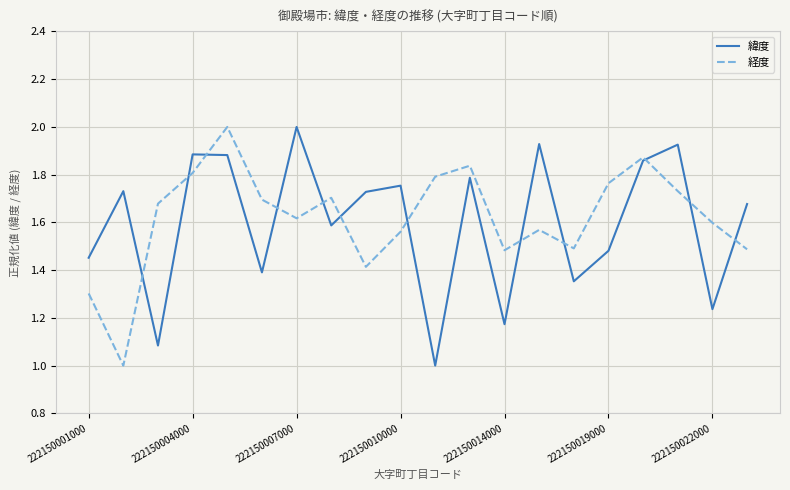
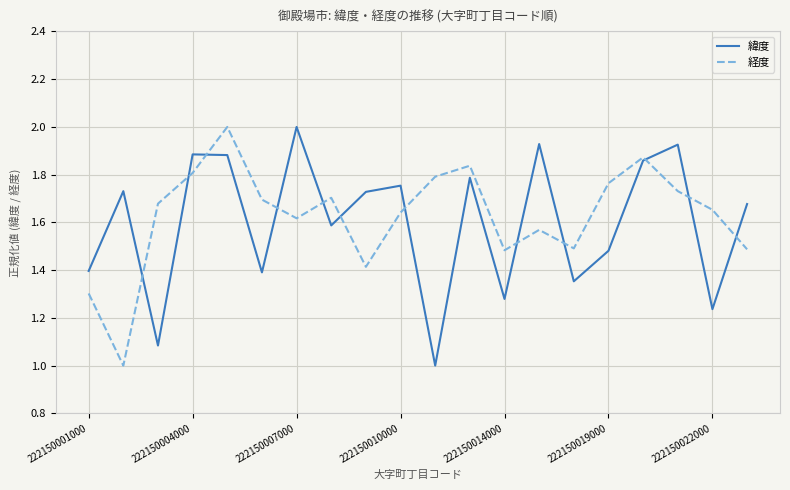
緯度, 222150001000: 1.45 -> 1.40
経度, 222150010000: 1.56 -> 1.64
緯度, 222150014000: 1.17 -> 1.28
経度, 222150022000: 1.60 -> 1.65
